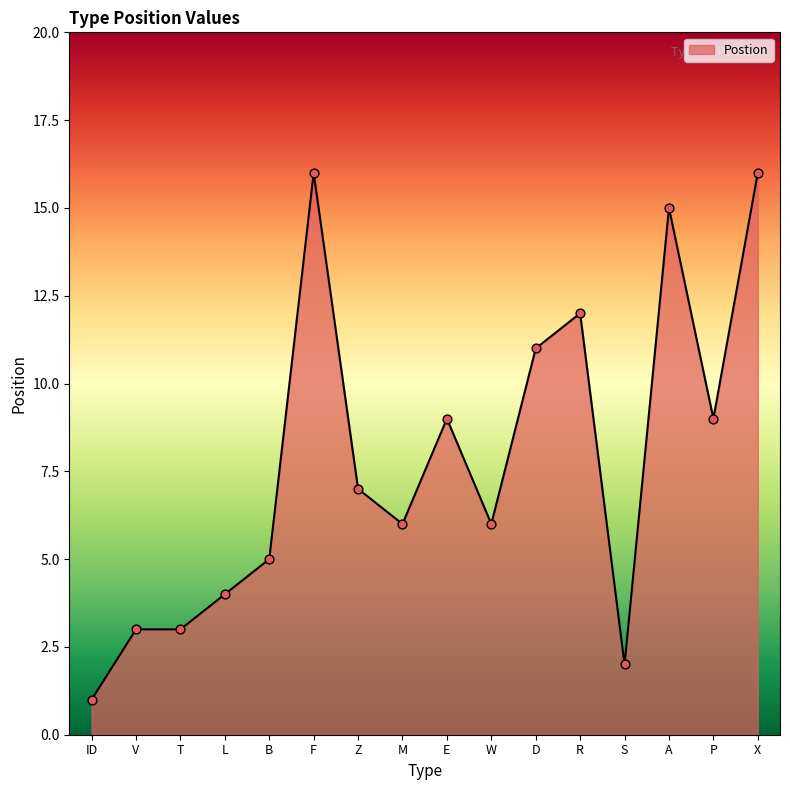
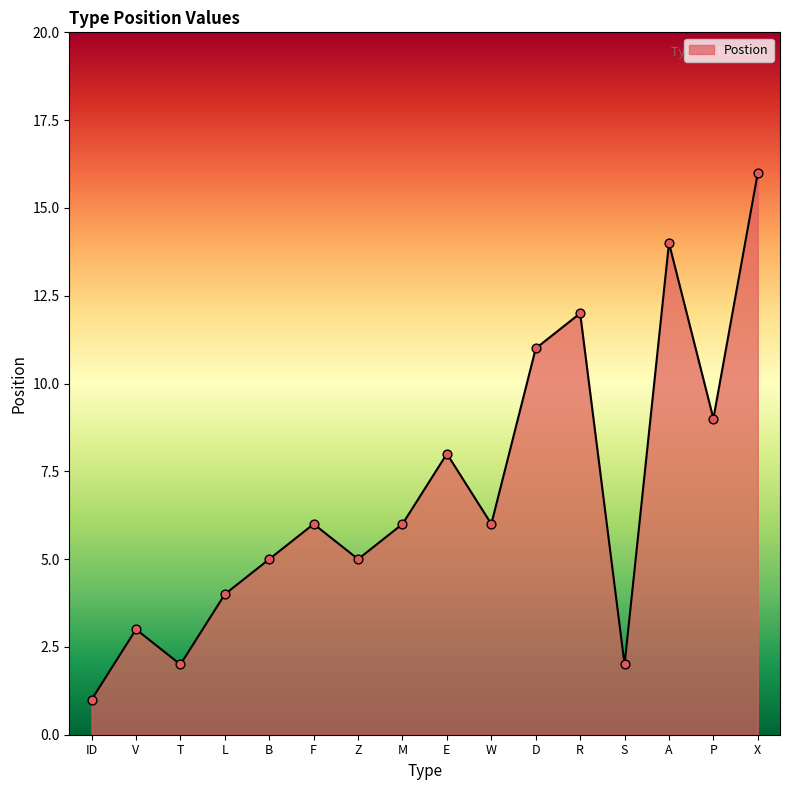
T: 3 -> 2
F: 16 -> 6
Z: 7 -> 5
E: 9 -> 8
A: 15 -> 14
